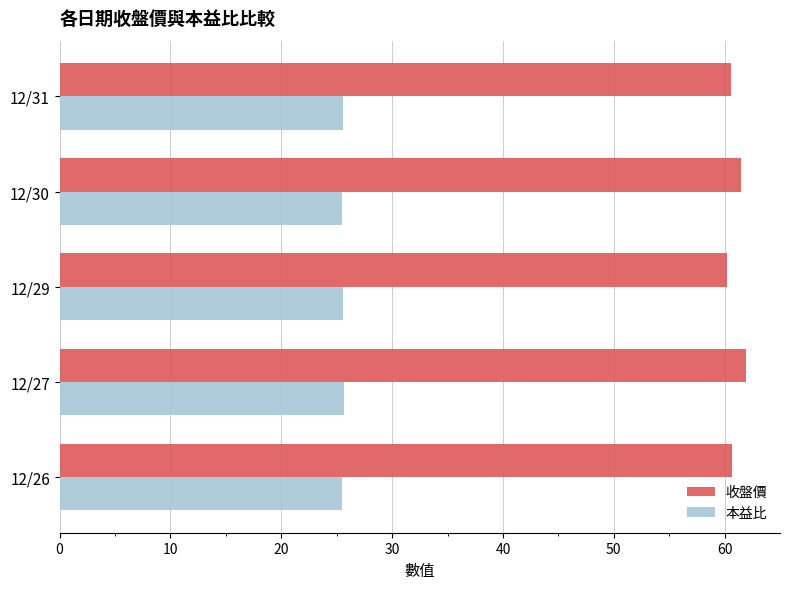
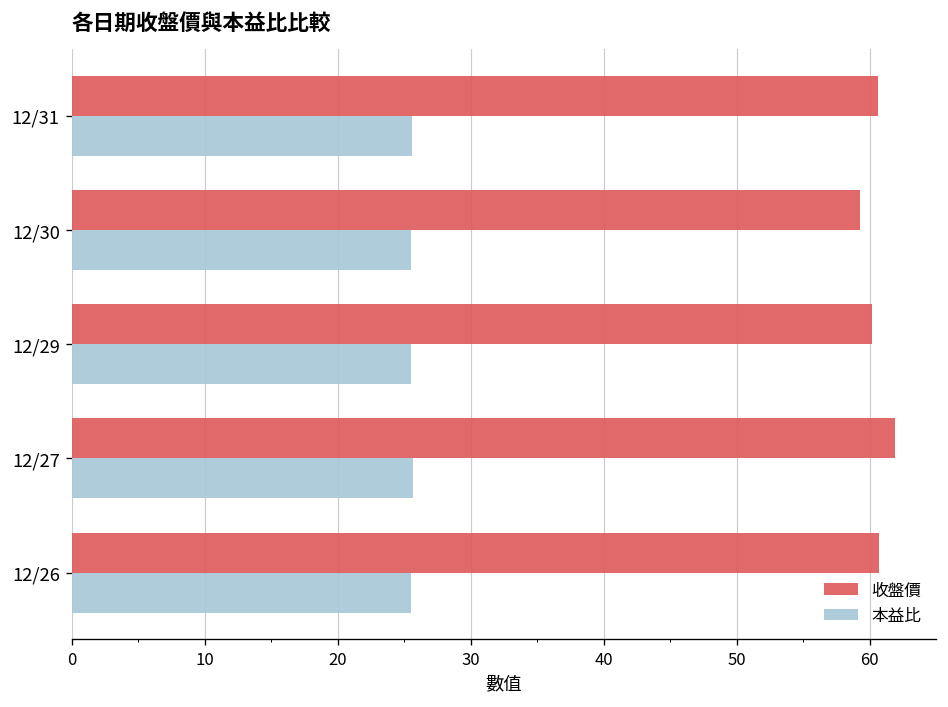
收盤價, 12/30: 61.5 -> 59.3
